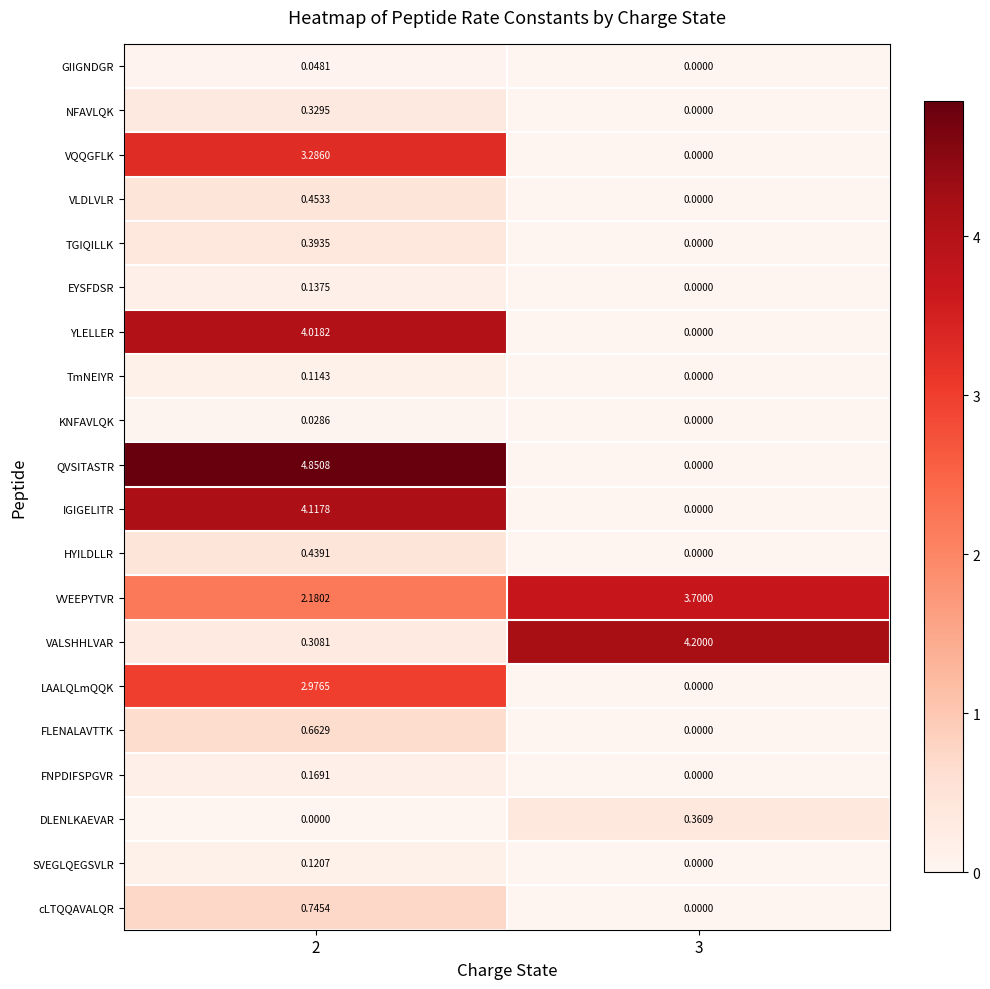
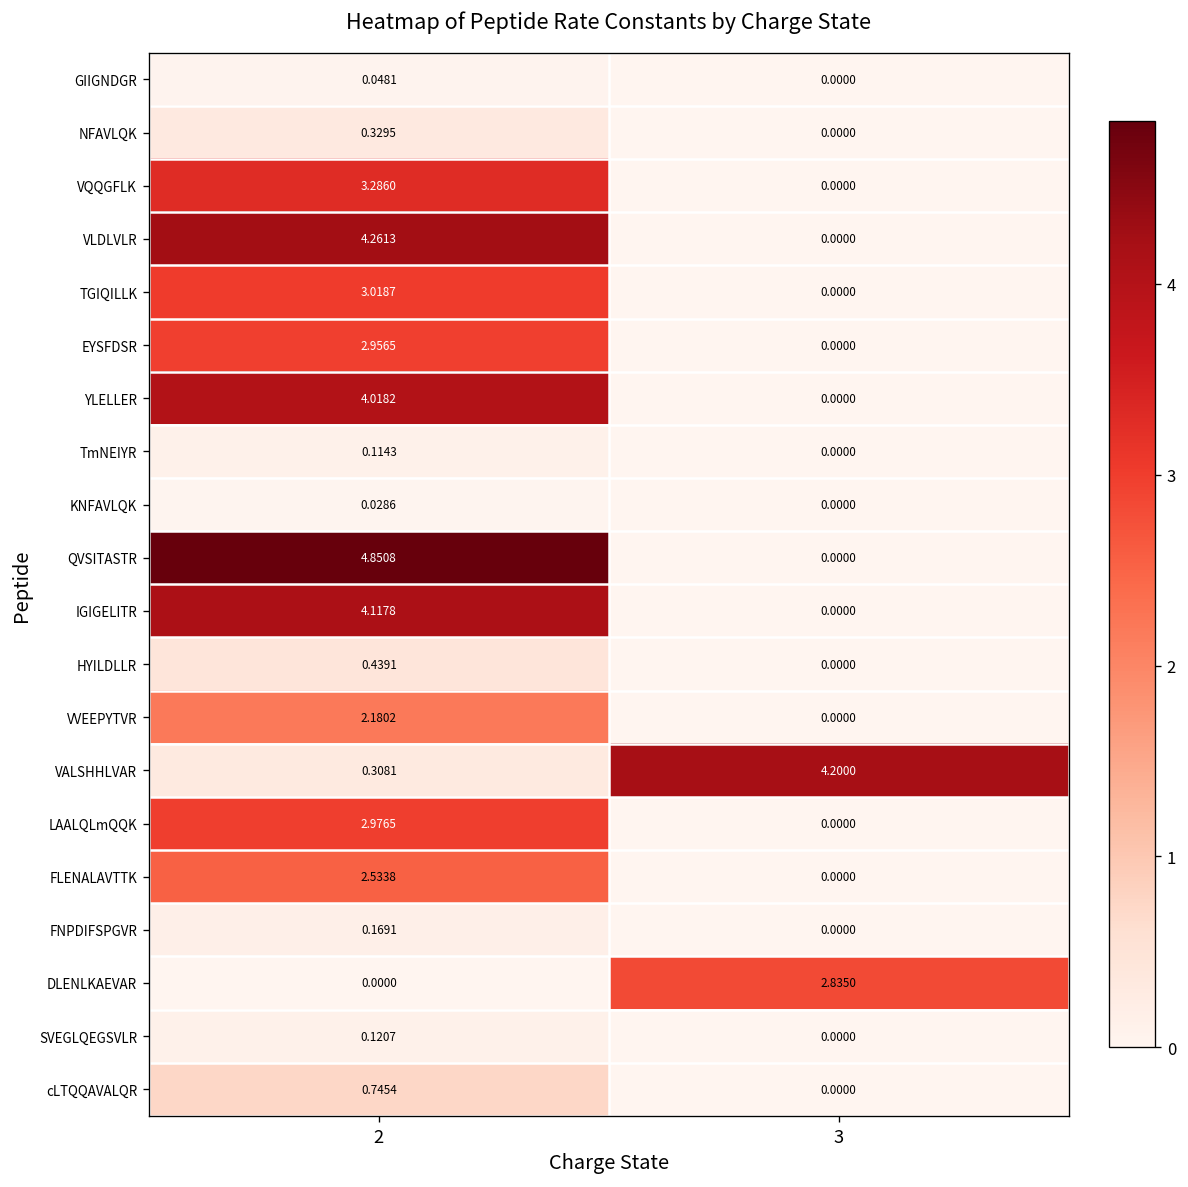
VLDLVLR, 2: 0.4533 -> 4.2613
TGIQILLK, 2: 0.3935 -> 3.0187
EYSFDSR, 2: 0.1375 -> 2.9565
VVEEPYTVR, 3: 3.7000 -> 0.0000
FLENALAVTTK, 2: 0.6629 -> 2.5338
DLENLKAEVAR, 3: 0.3609 -> 2.8350
